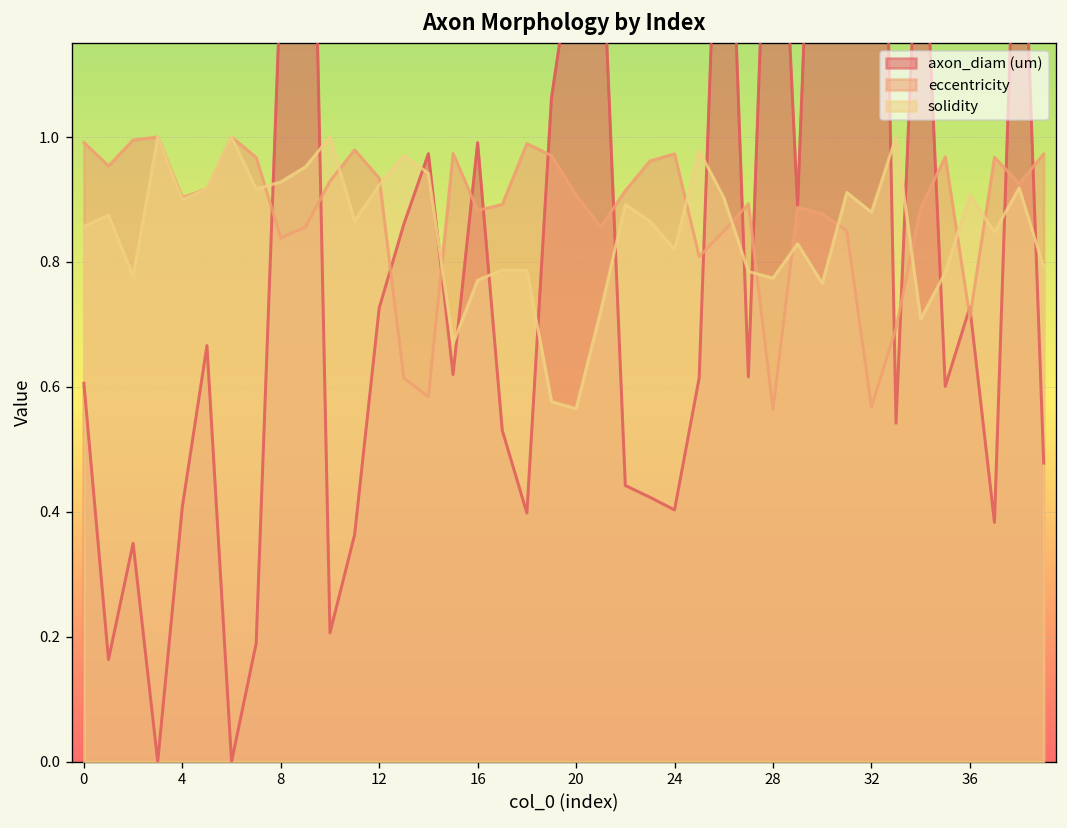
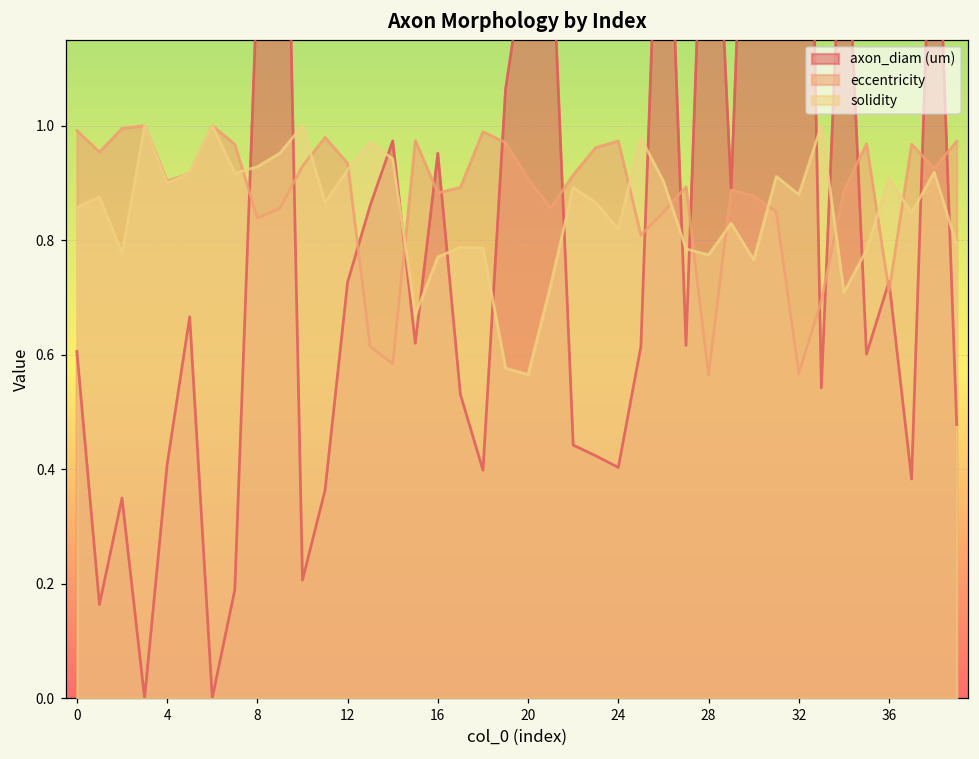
axon_diam (um), 16: 0.99 -> 0.95
